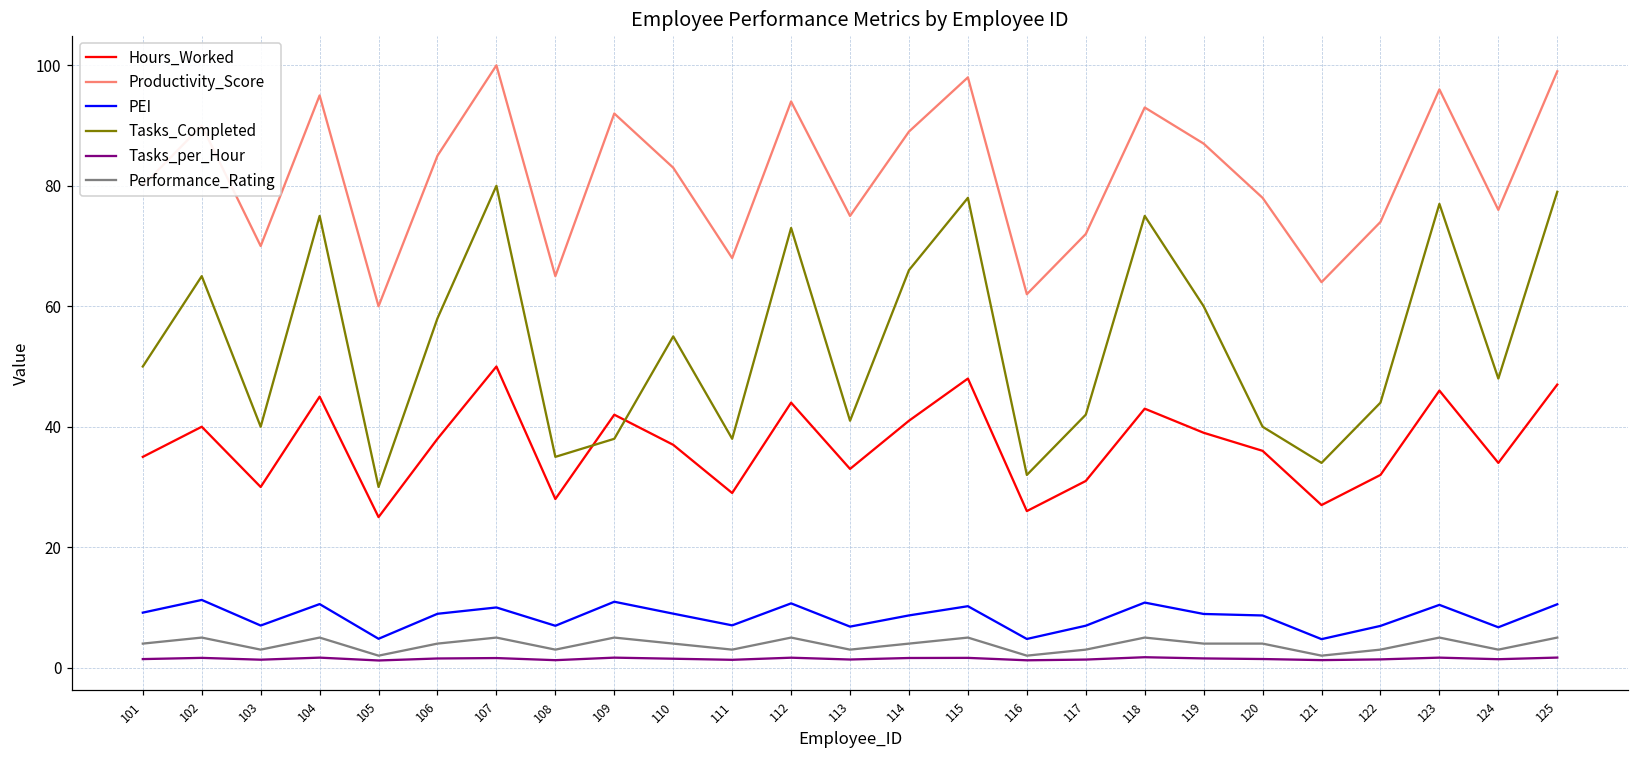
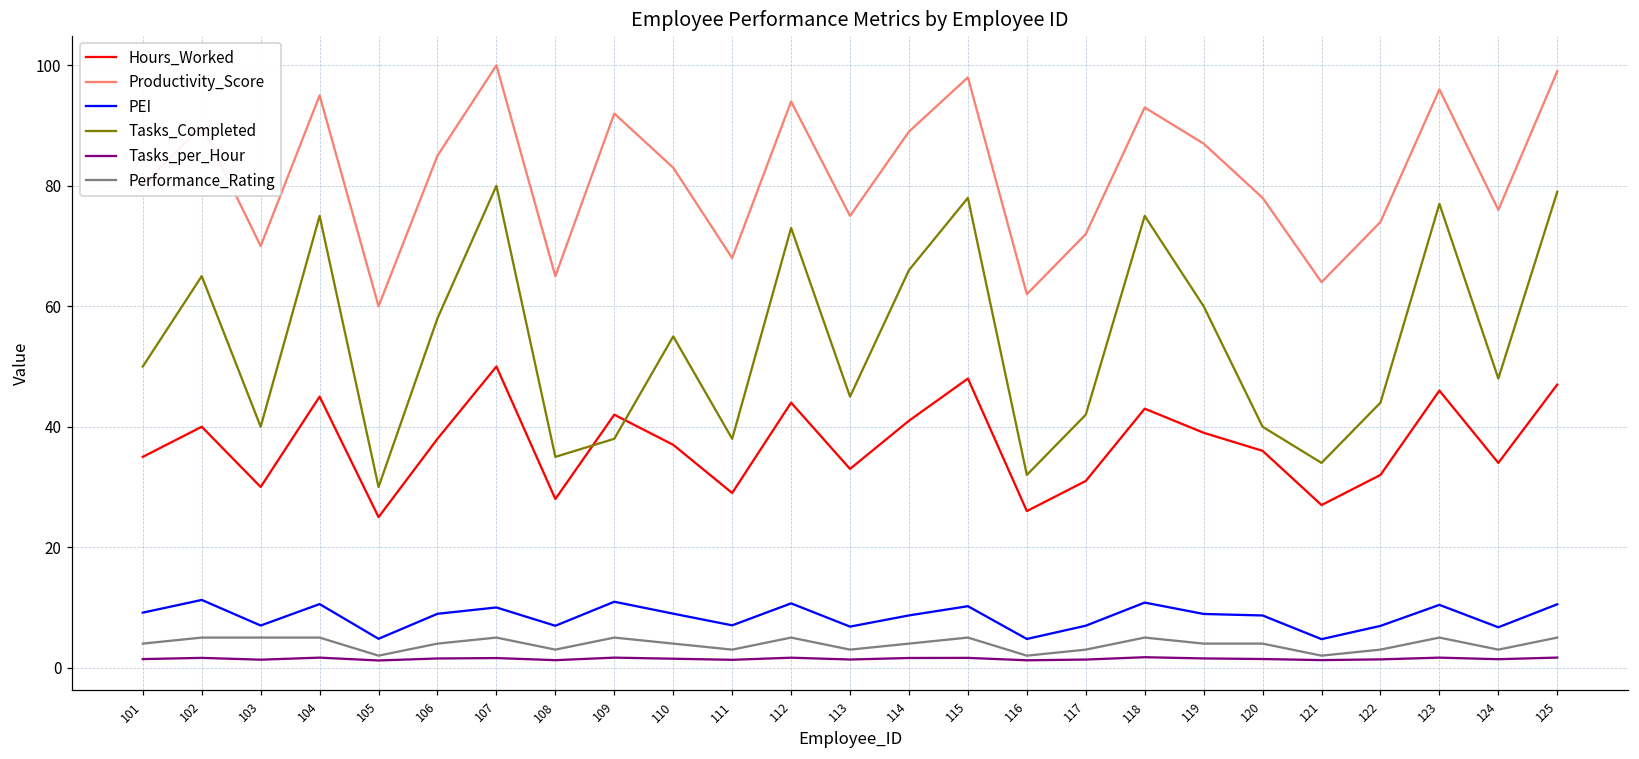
Performance_Rating, 103: 3 -> 5
Tasks_Completed, 113: 41 -> 45
